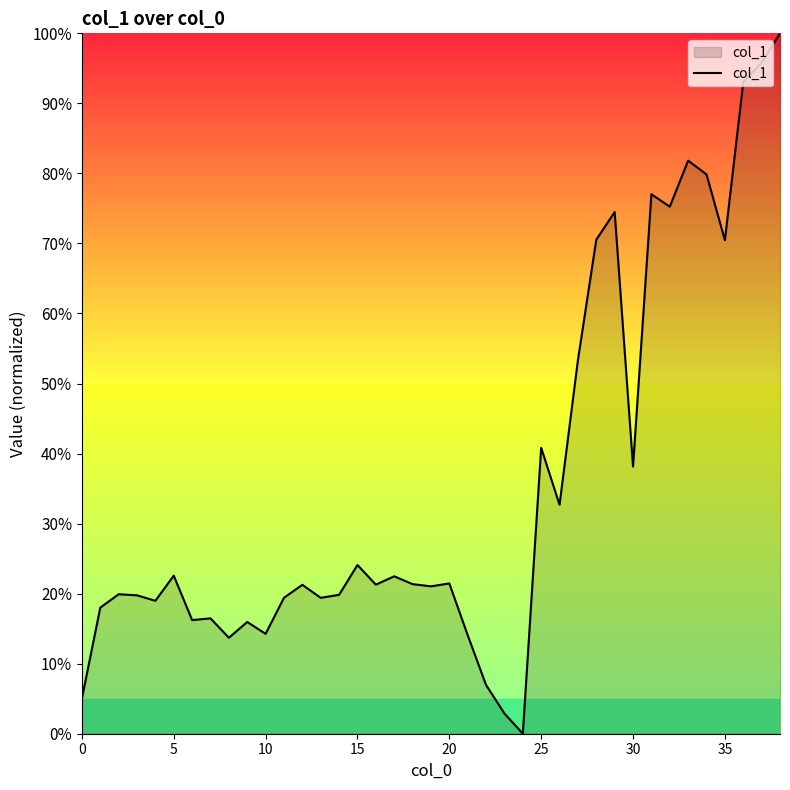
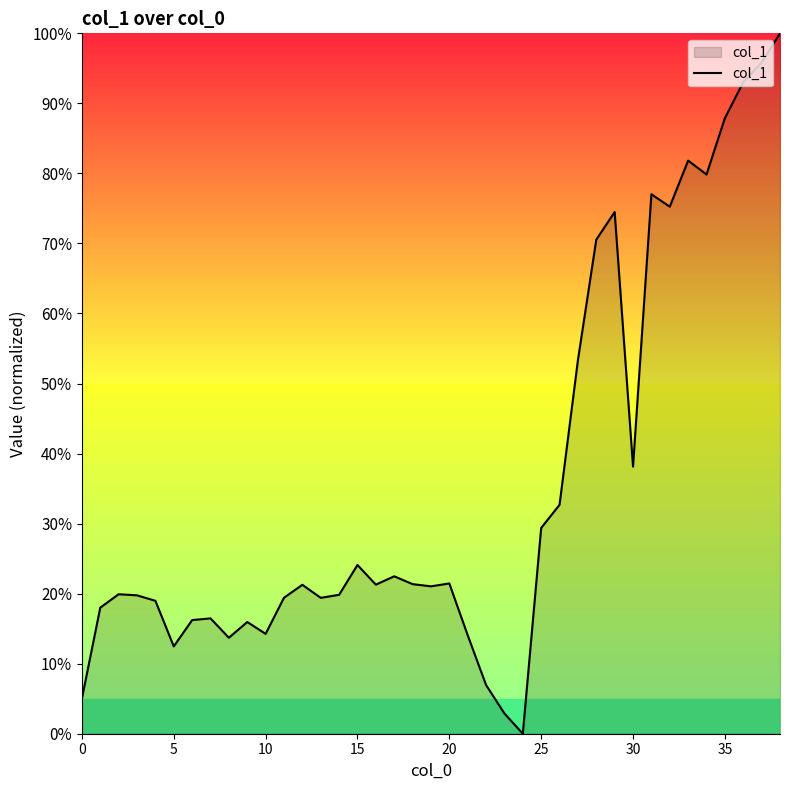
5: 23% -> 12%
25: 41% -> 29%
35: 70% -> 88%
